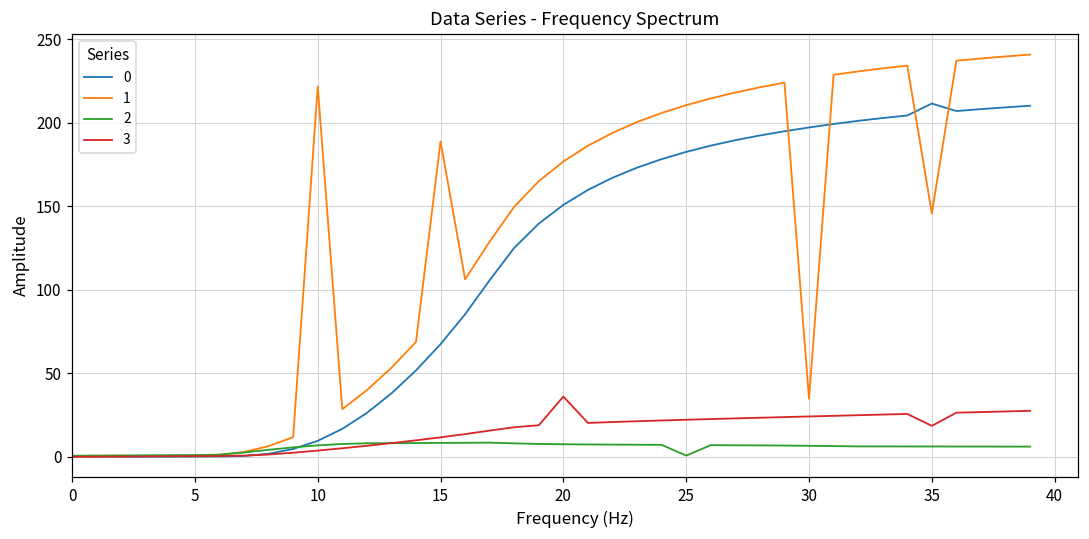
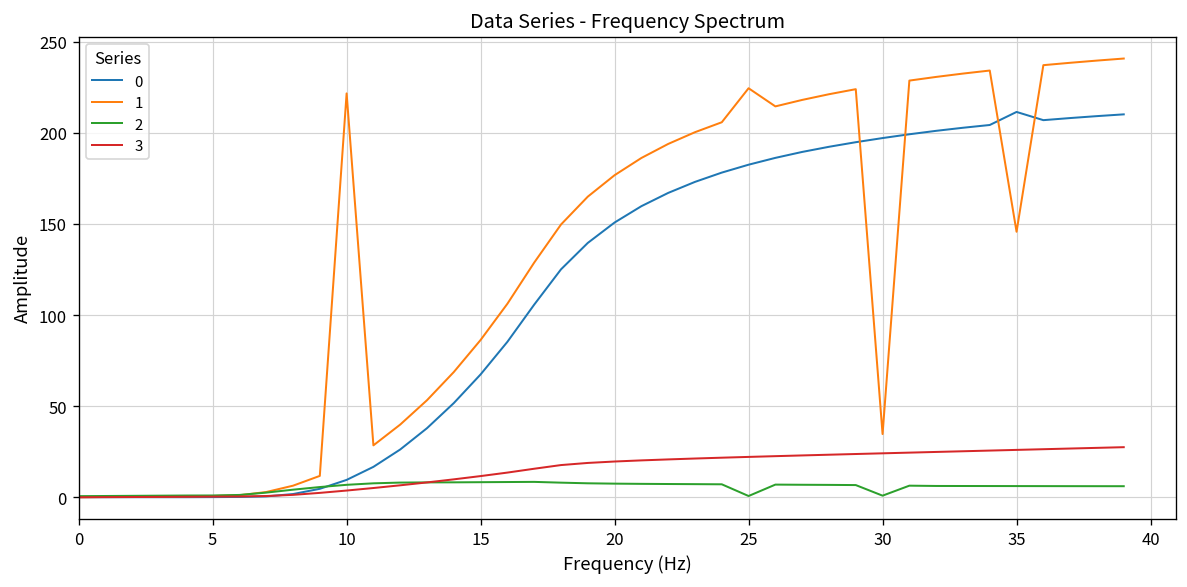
1, 15: 189 -> 86
3, 20: 36 -> 20
1, 25: 210 -> 224
2, 30: 7 -> 1
3, 35: 19 -> 26
